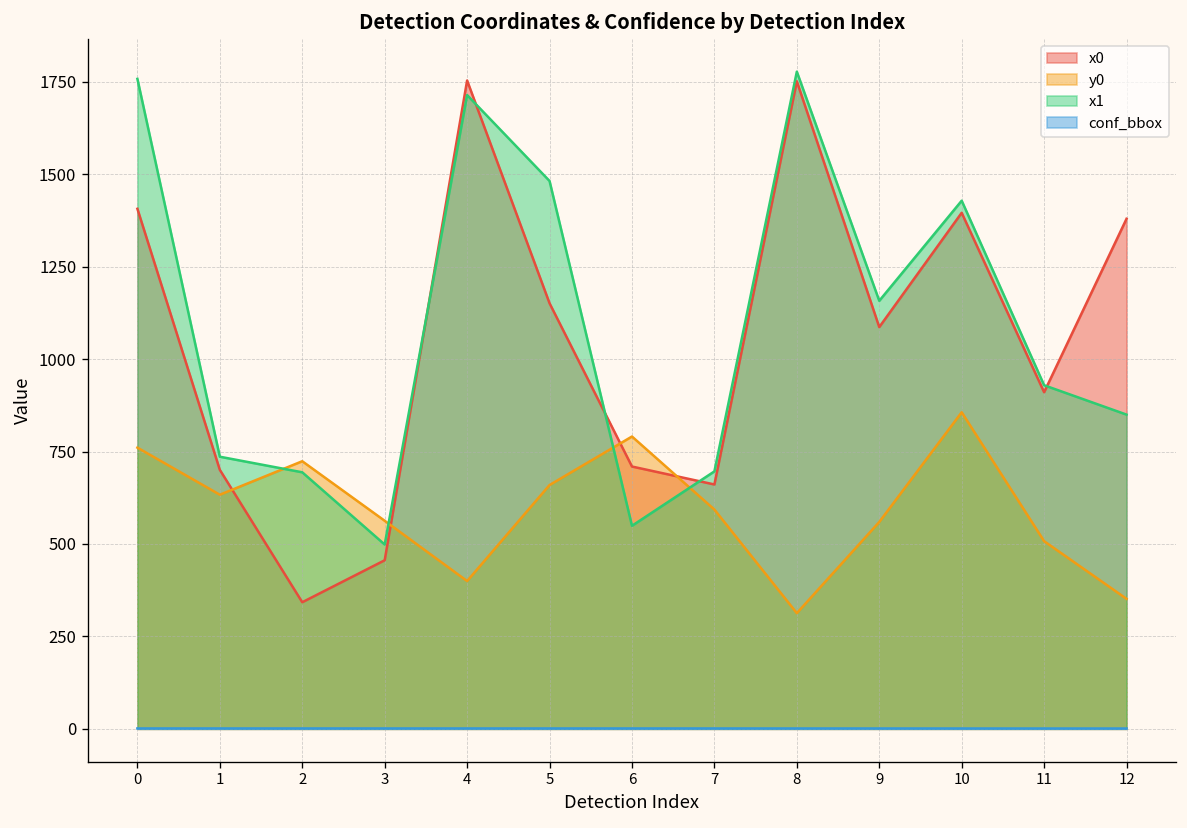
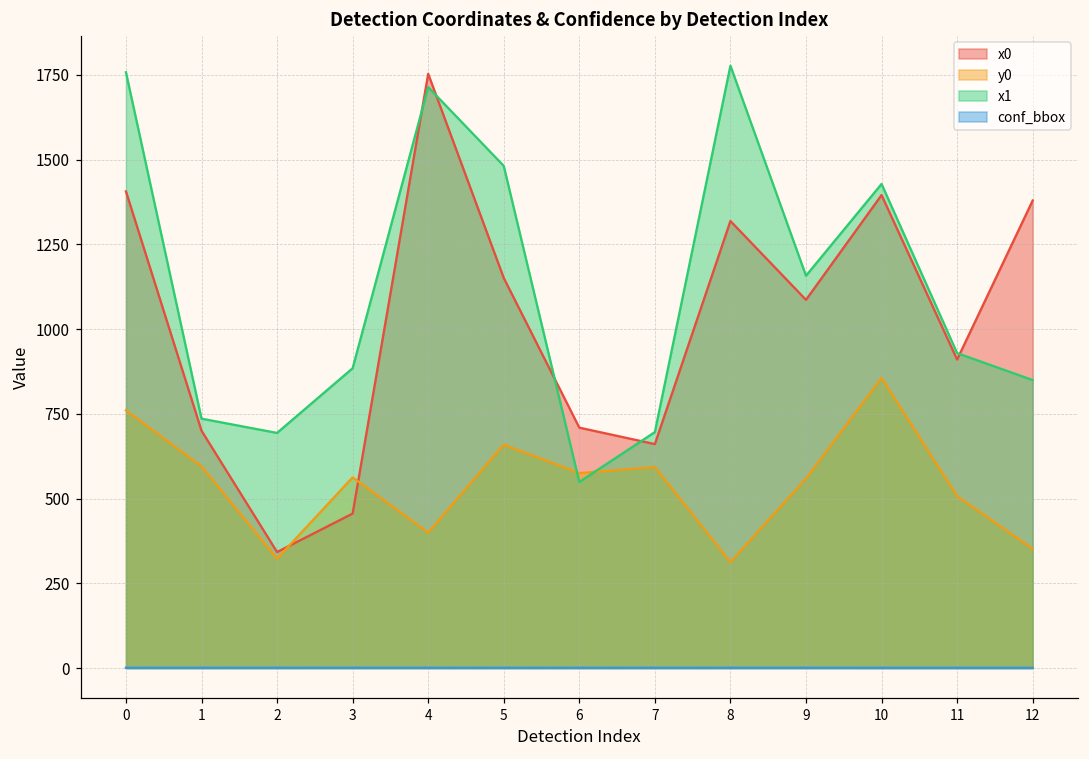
y0, 1: 630 -> 600
y0, 2: 720 -> 320
x1, 3: 500 -> 880
y0, 6: 790 -> 580
x0, 8: 1750 -> 1320
